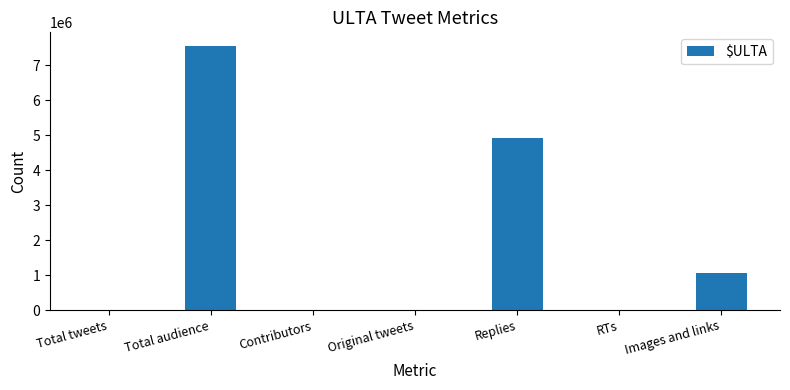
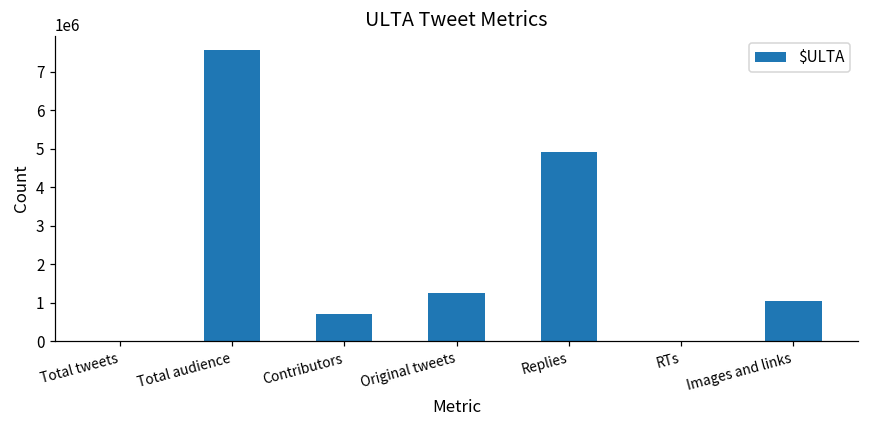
Contributors: 0 -> 700000
Original tweets: 0 -> 1300000
